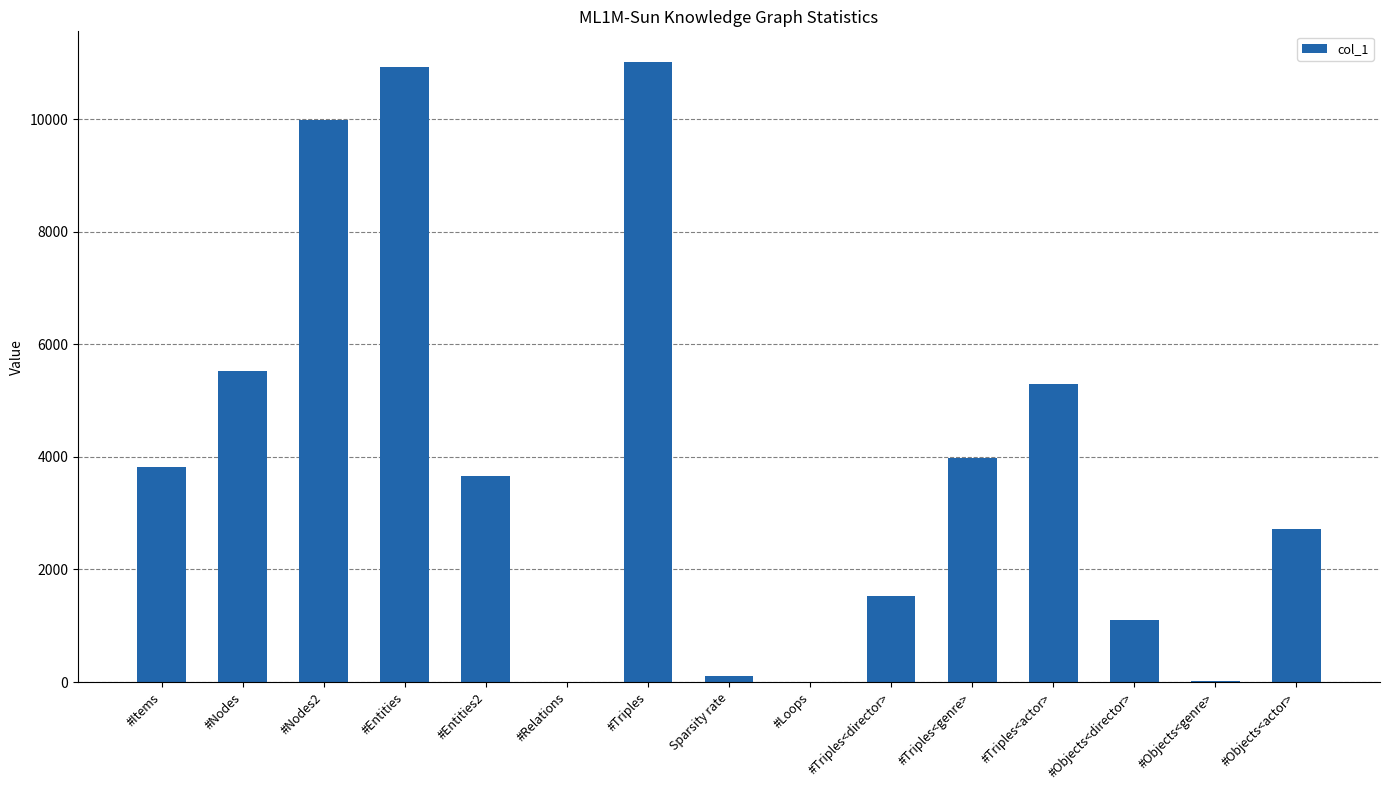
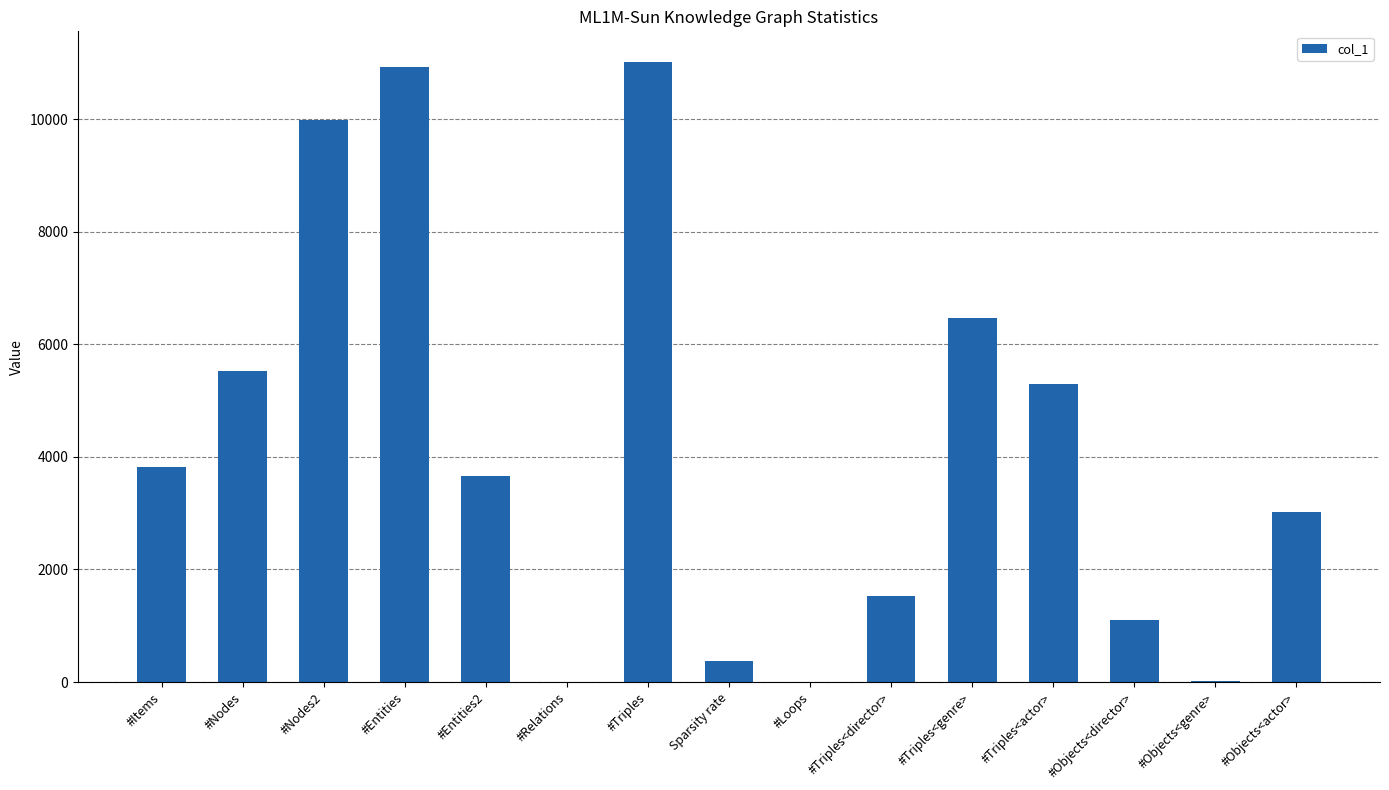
Sparsity rate: 100 -> 400
#Triples<genre>: 4000 -> 6500
#Objects<actor>: 2700 -> 3000
